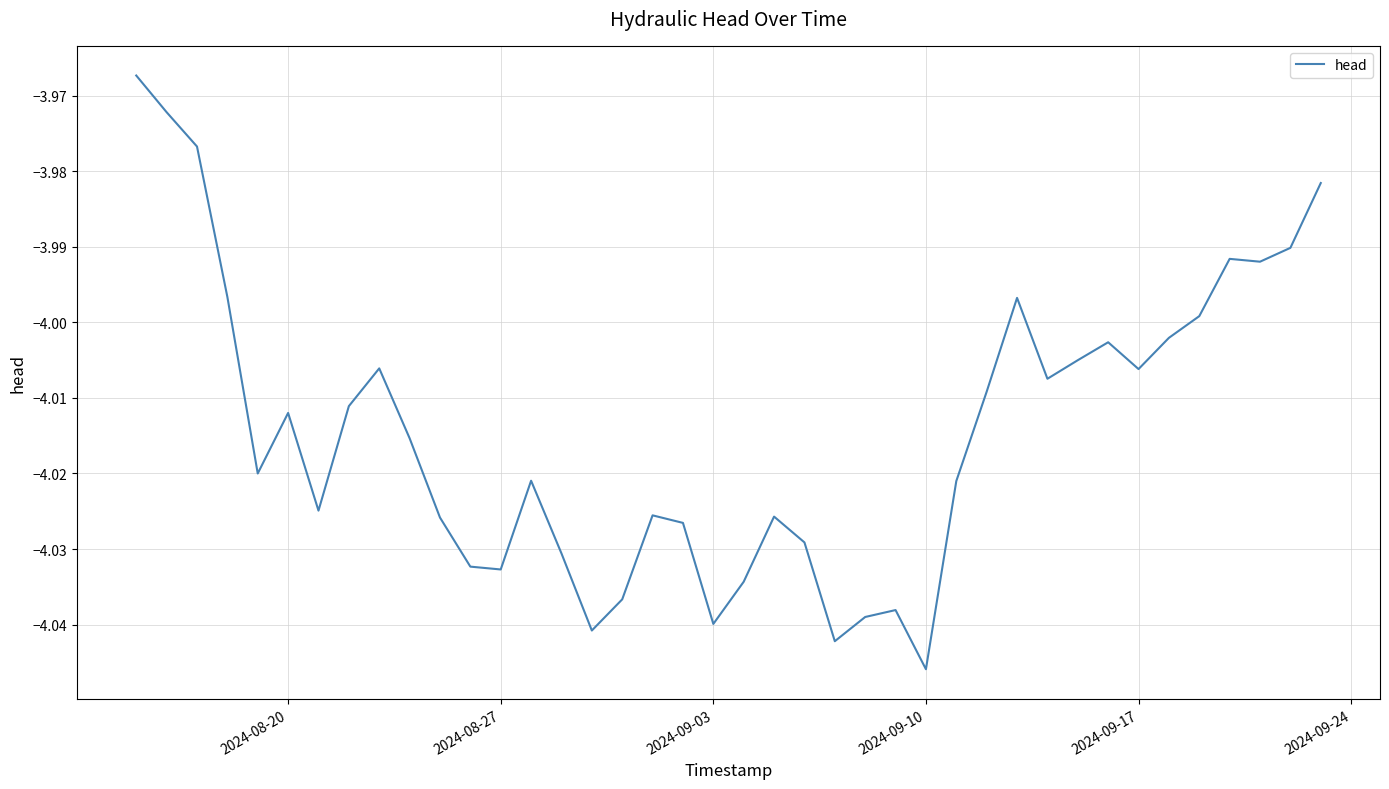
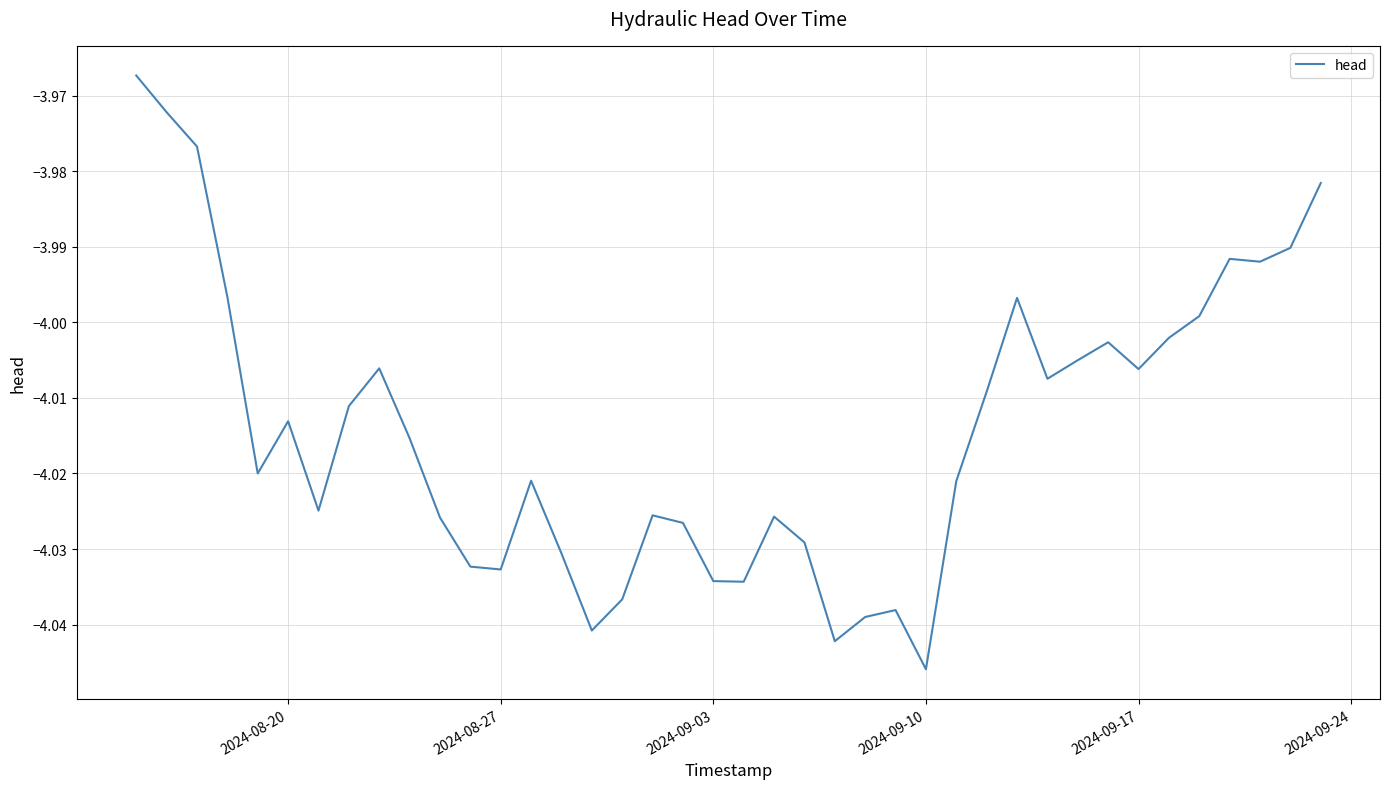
2024-08-20: -4.012 -> -4.013
2024-09-03: -4.040 -> -4.034
